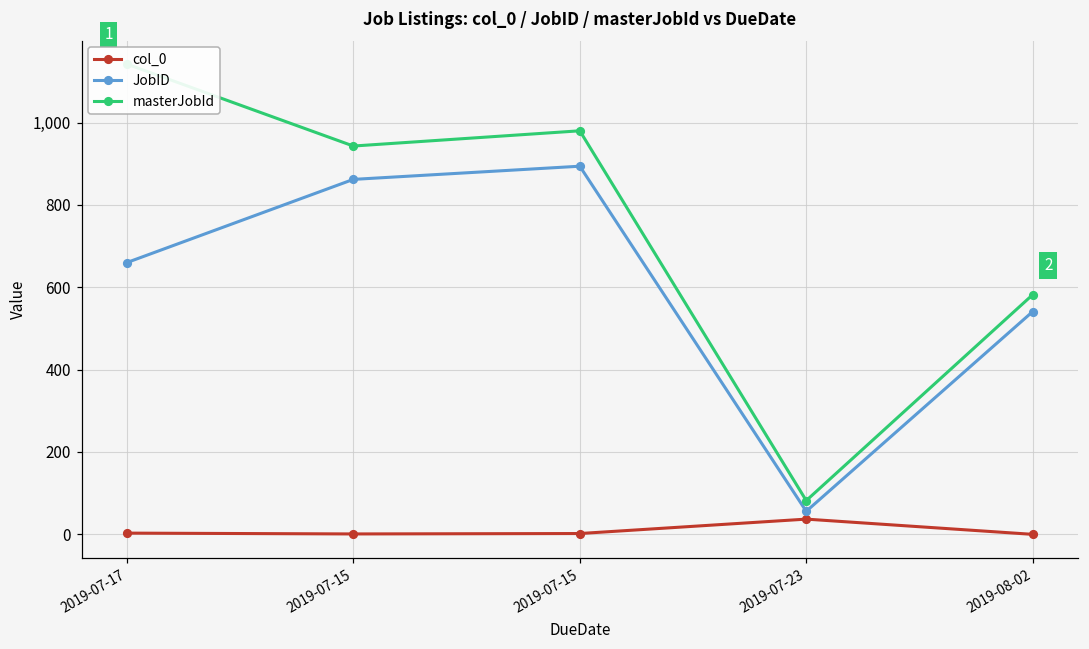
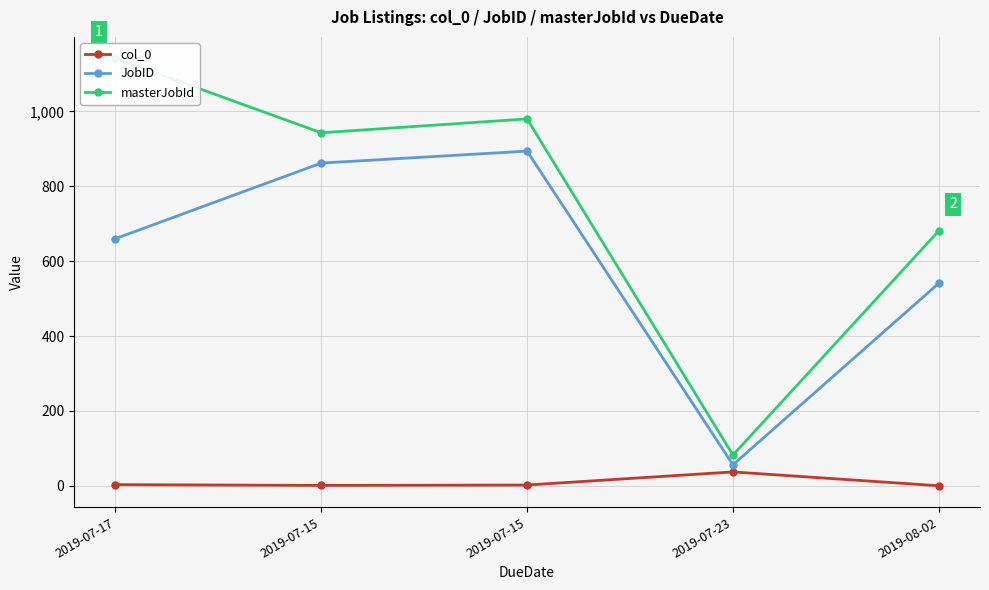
masterJobId, 2019-08-02: 580 -> 680
